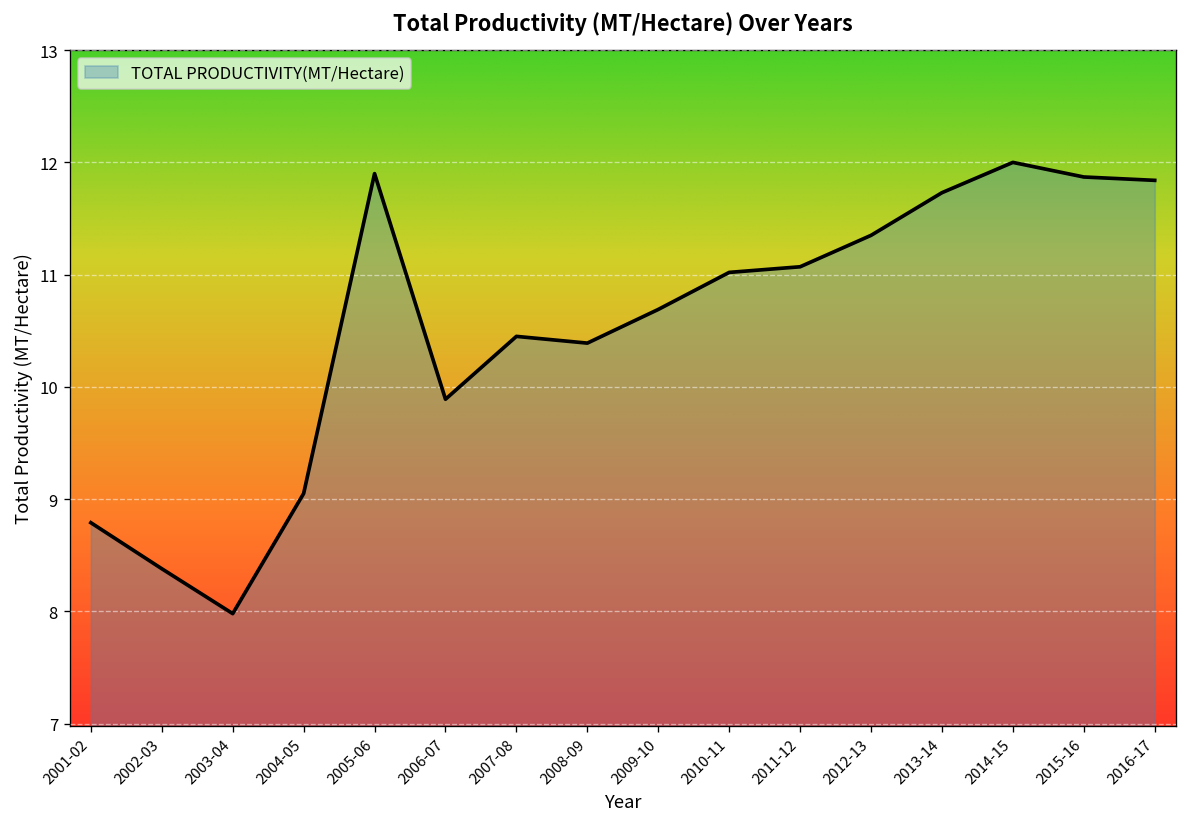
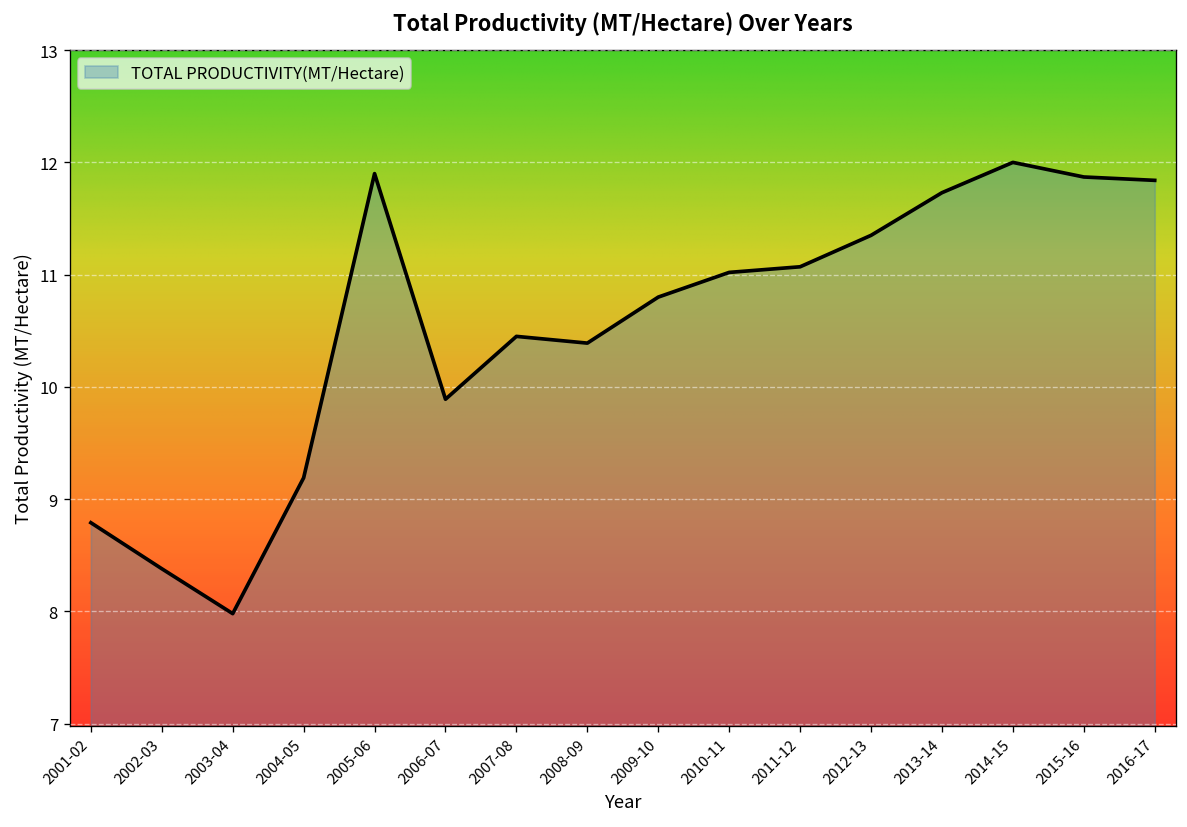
2004-05: 9.1 -> 9.2
2009-10: 10.7 -> 10.8
